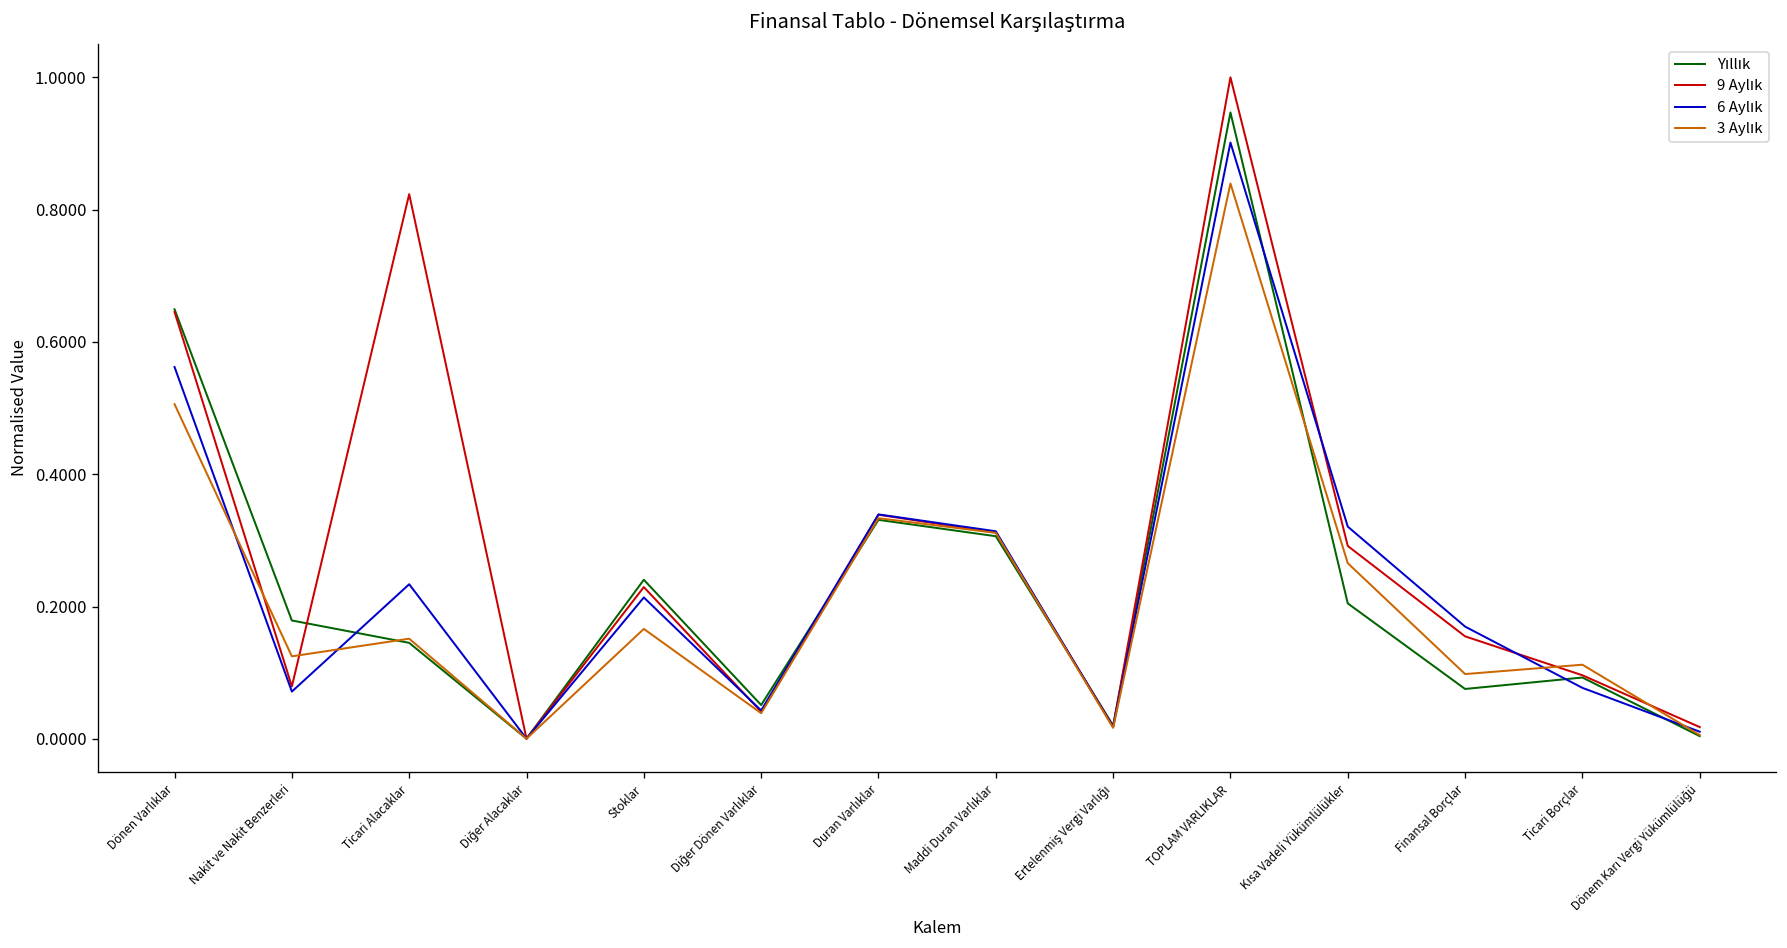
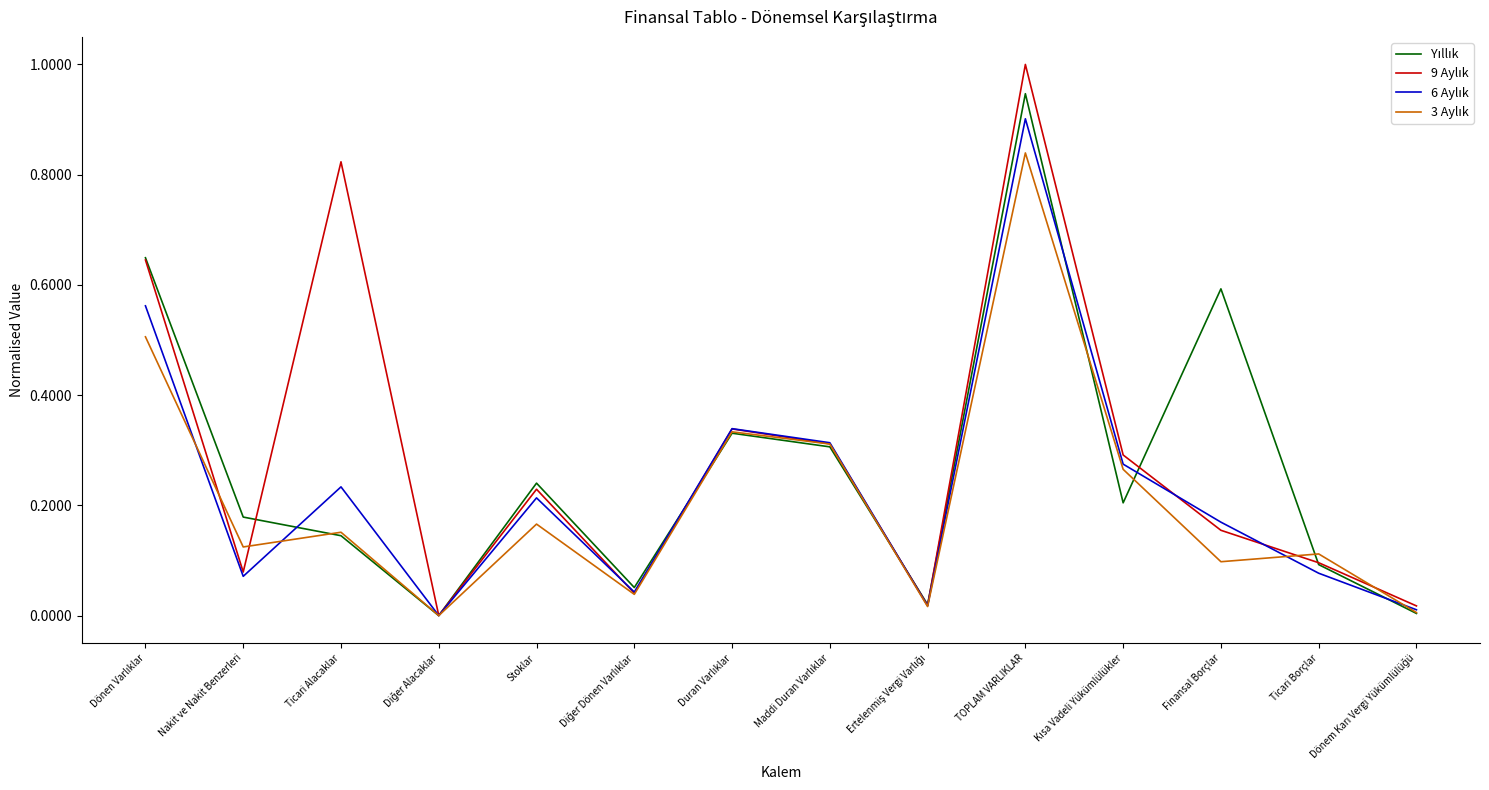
6 Aylık, Kısa Vadeli Yükümlülükler: 0.32 -> 0.27
Yıllık, Finansal Borçlar: 0.08 -> 0.59
